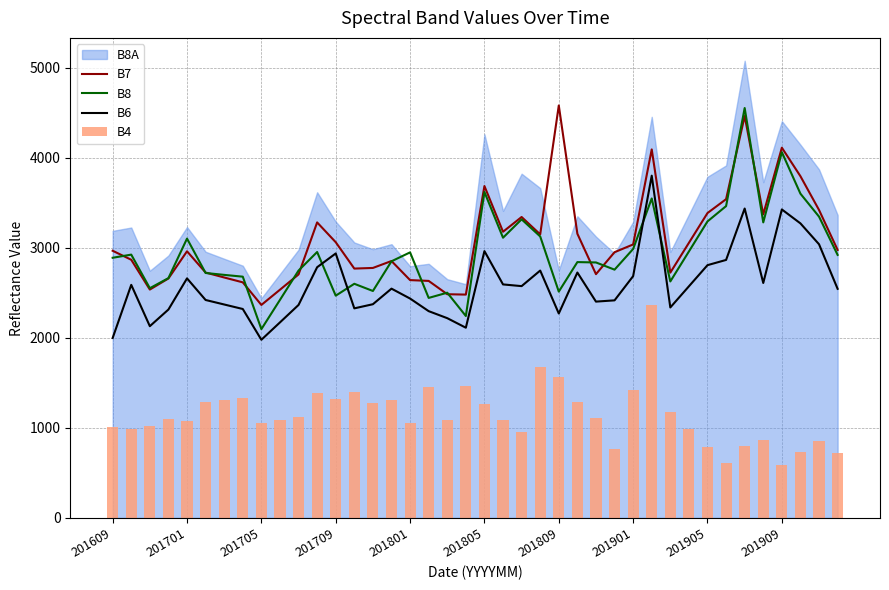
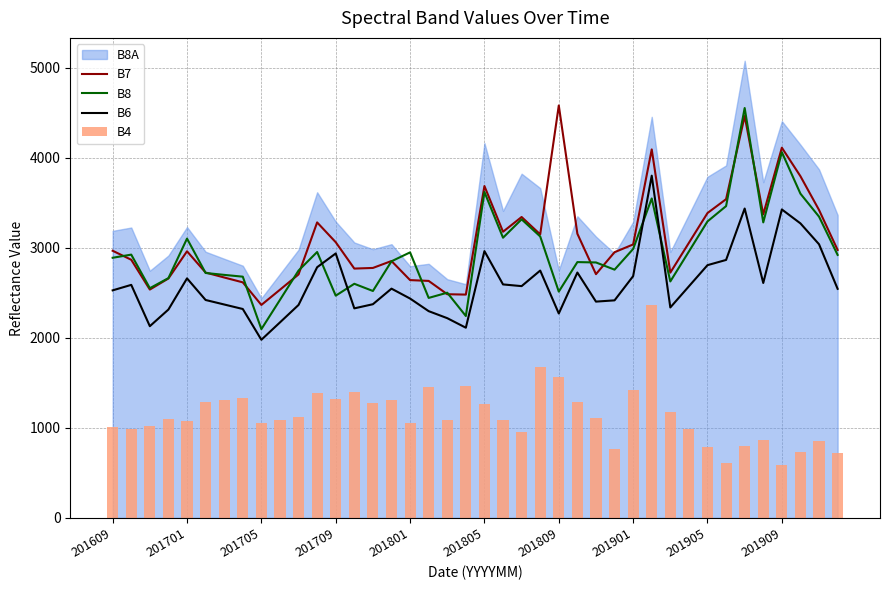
B6, 201609: 2000 -> 2500
B8A, 201805: 4300 -> 4200
